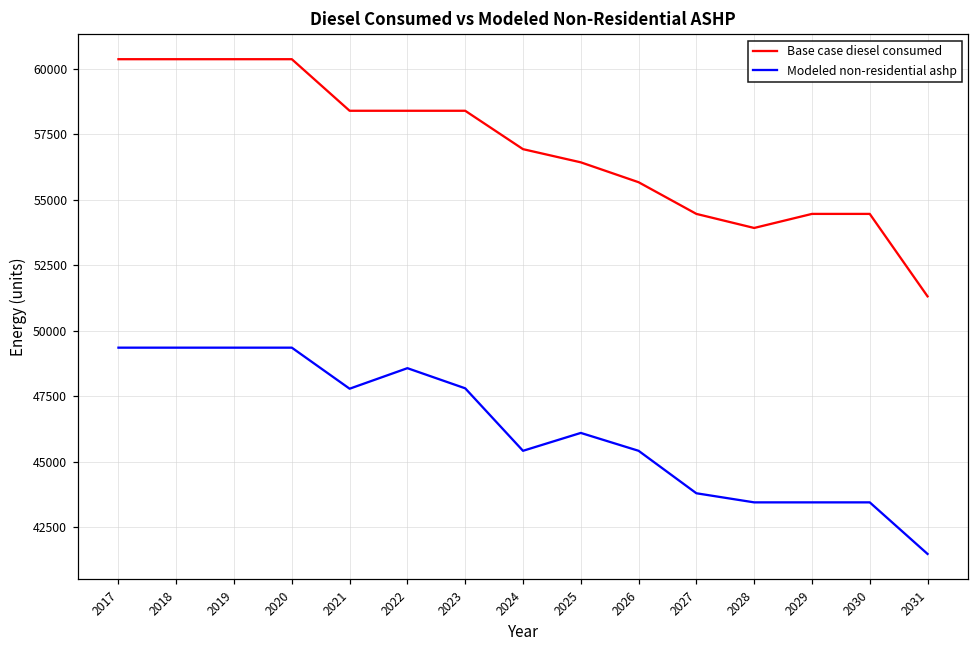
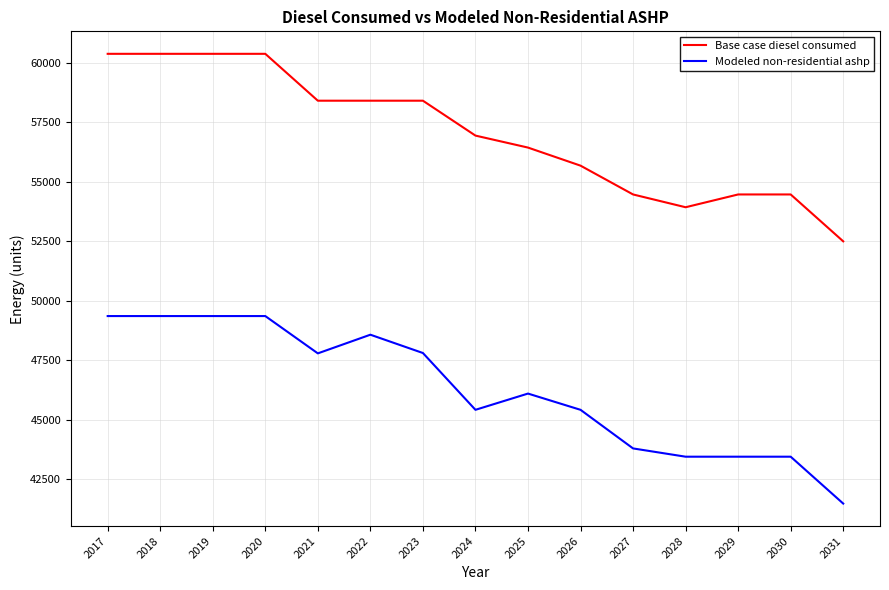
Base case diesel consumed, 2031: 51300 -> 52500
